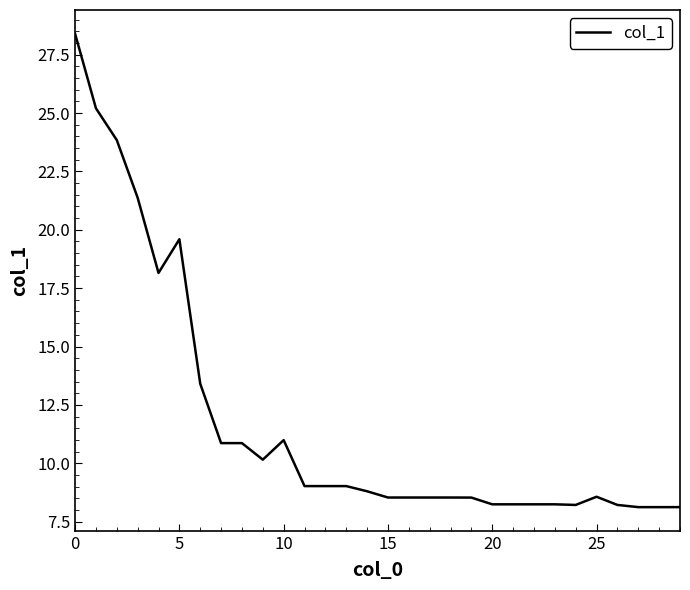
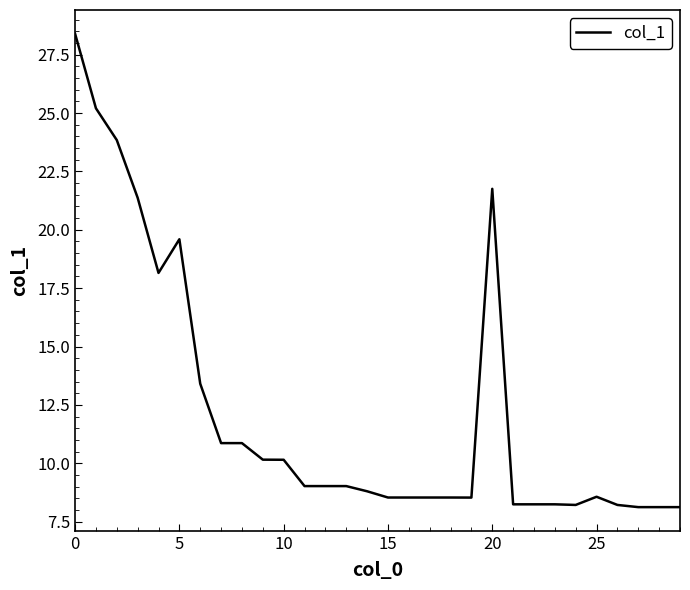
10: 11.0 -> 10.1
20: 8.2 -> 21.8
